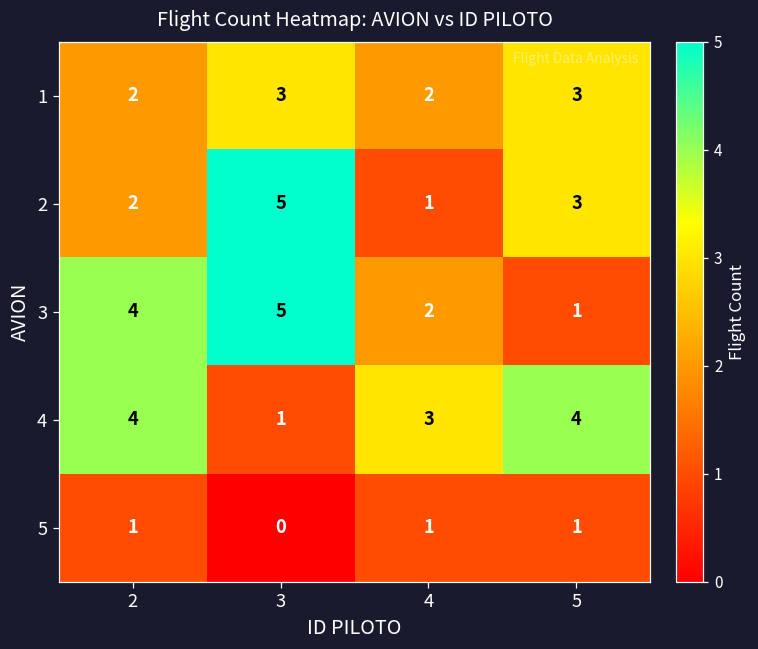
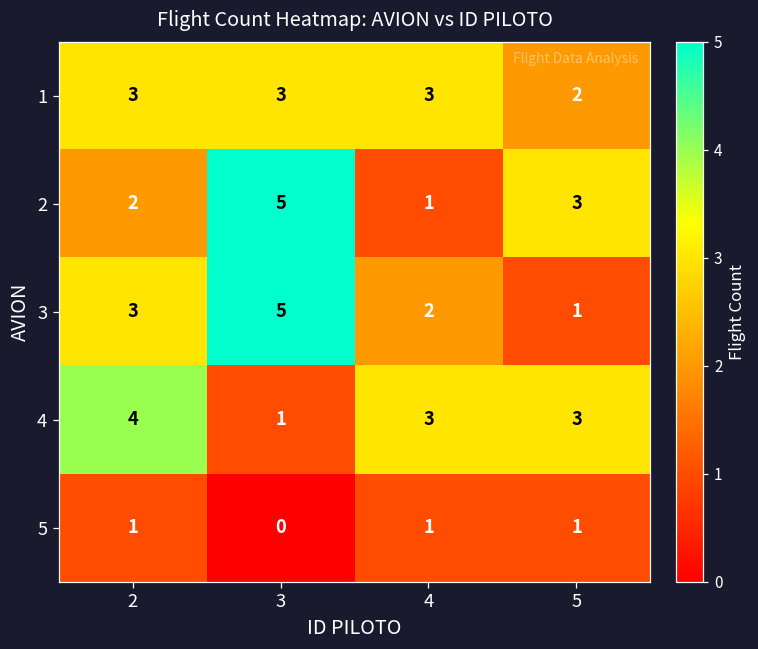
1, 2: 2 -> 3
1, 4: 2 -> 3
1, 5: 3 -> 2
3, 2: 4 -> 3
4, 5: 4 -> 3
